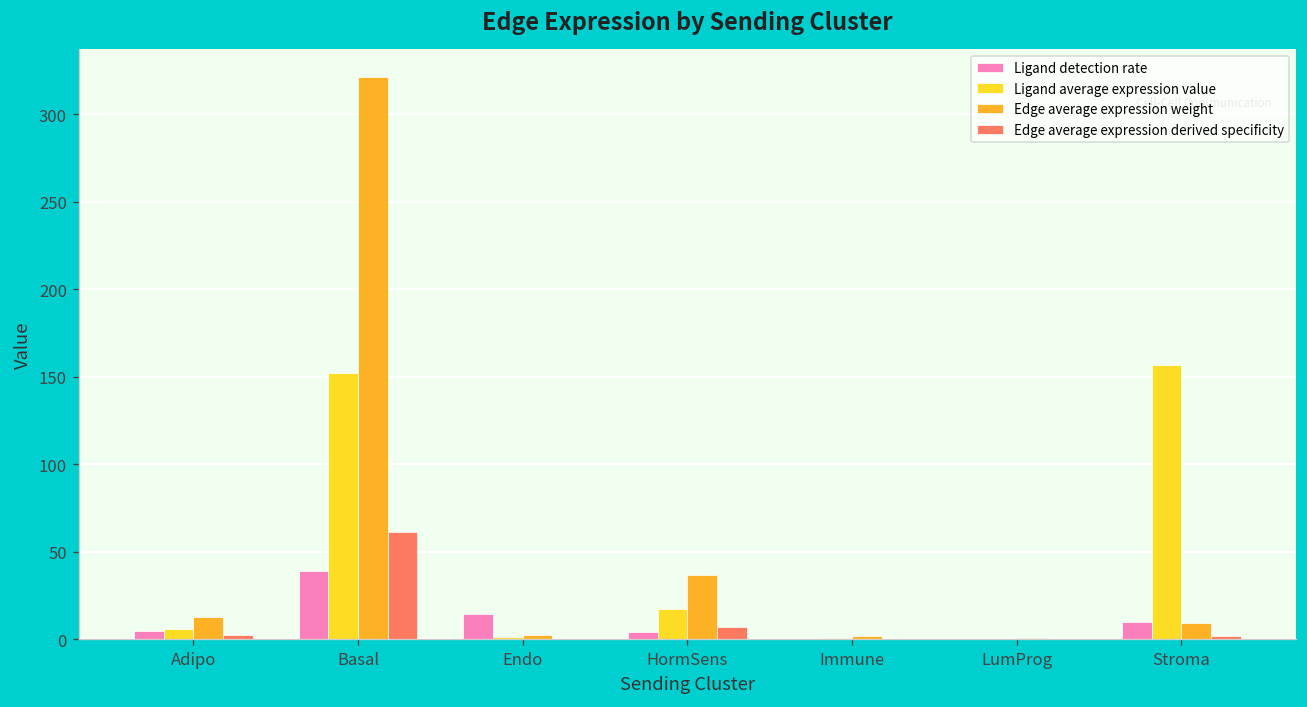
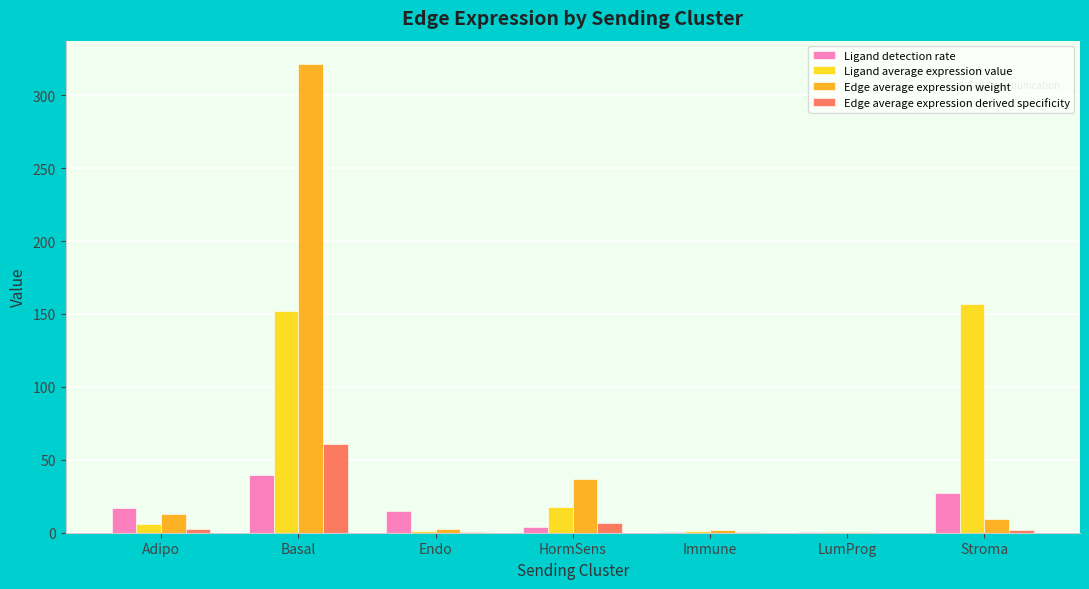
Ligand detection rate, Adipo: 5 -> 17
Ligand detection rate, Stroma: 10 -> 27
